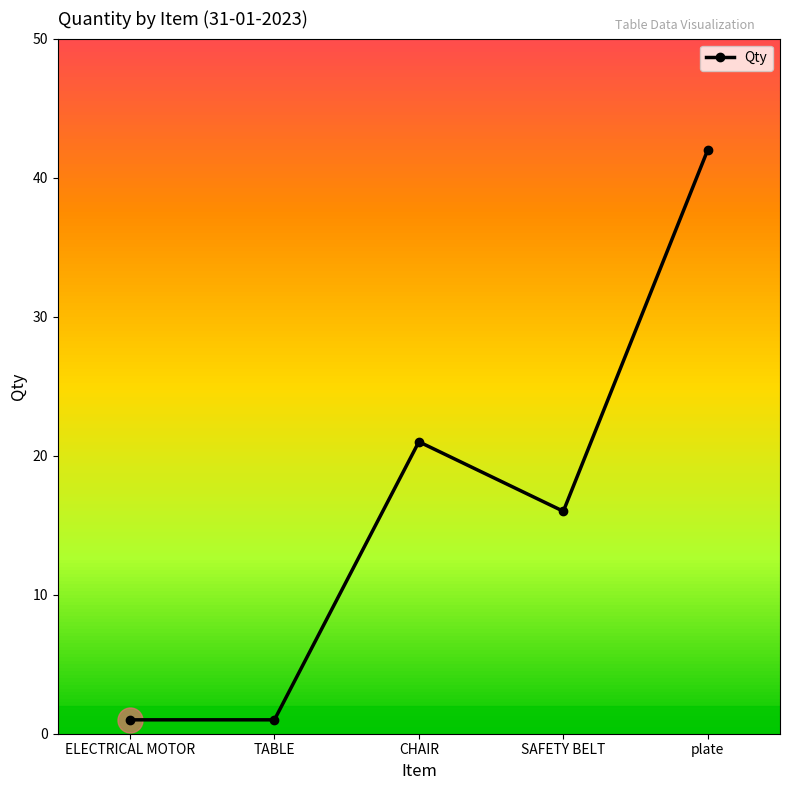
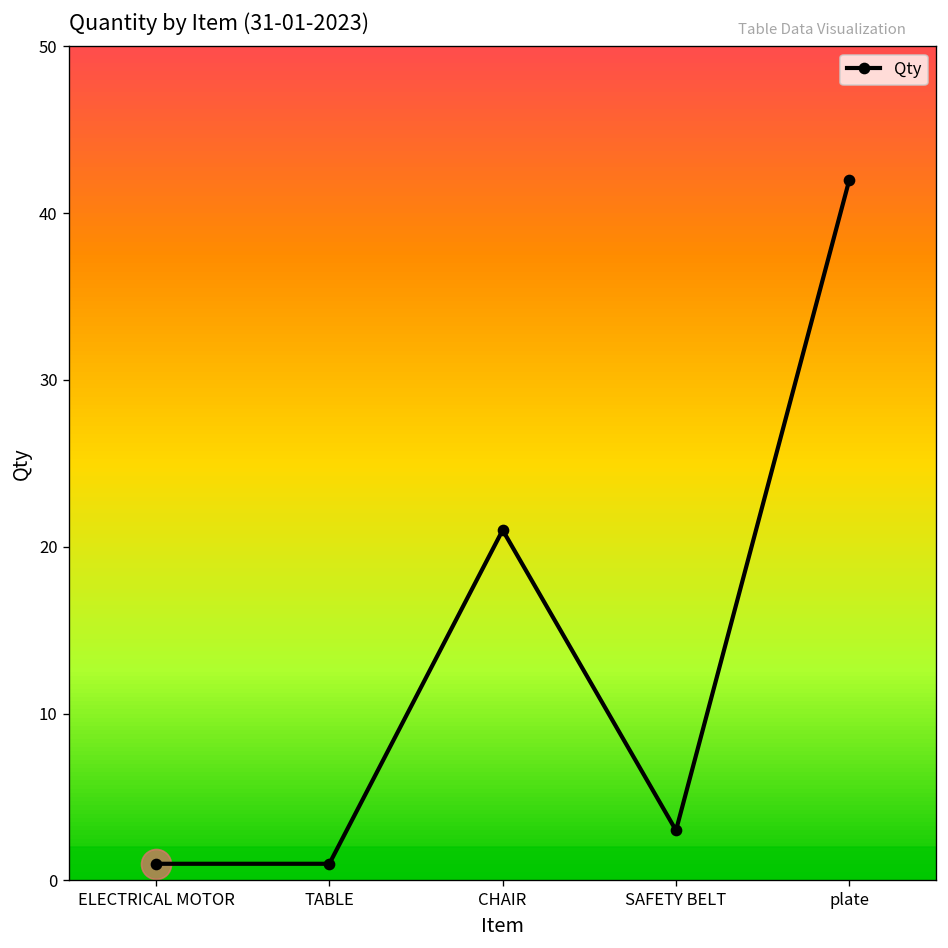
Qty, SAFETY BELT: 16 -> 3
